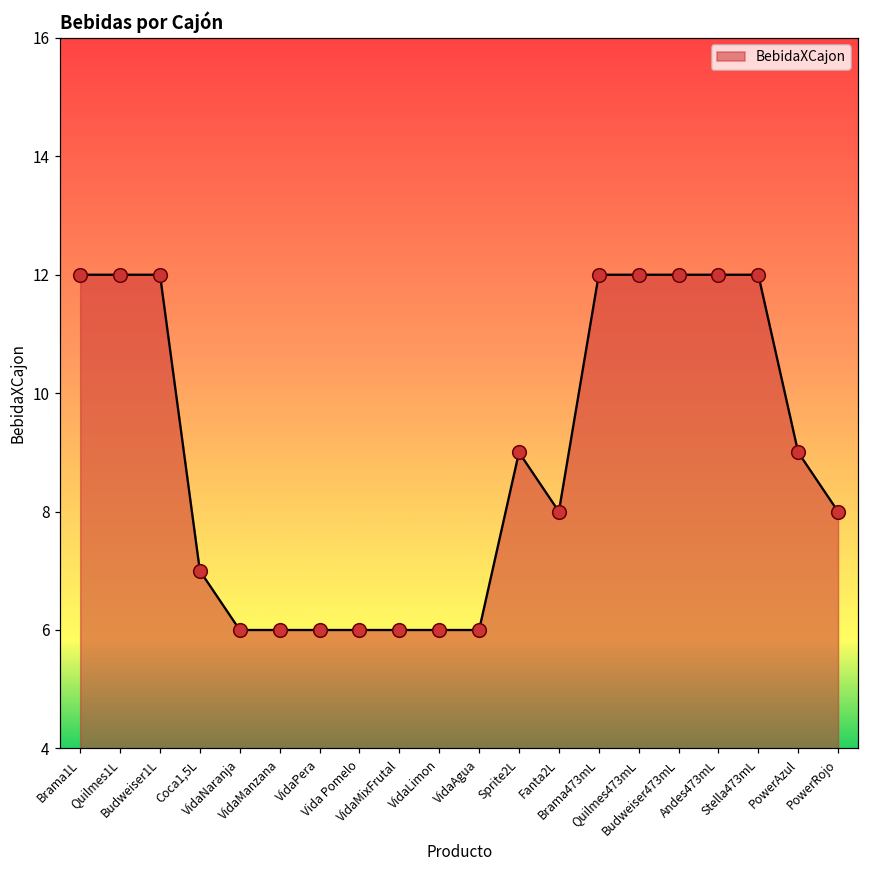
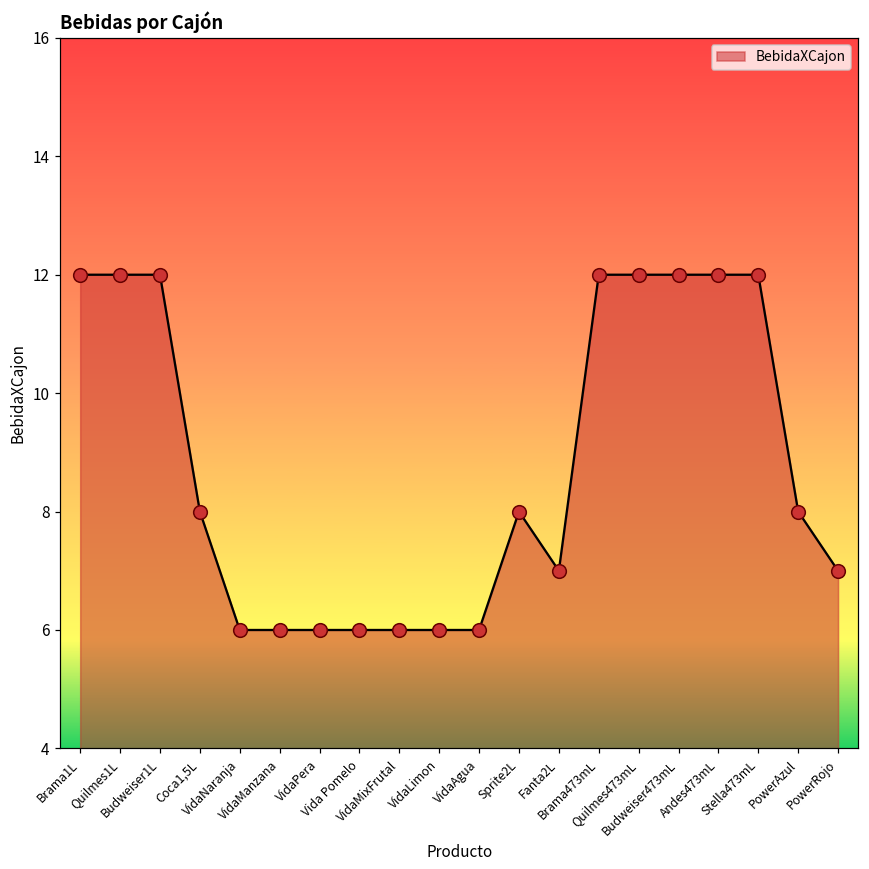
Coca1,5L: 7 -> 8
Sprite2L: 9 -> 8
Fanta2L: 8 -> 7
PowerAzul: 9 -> 8
PowerRojo: 8 -> 7
